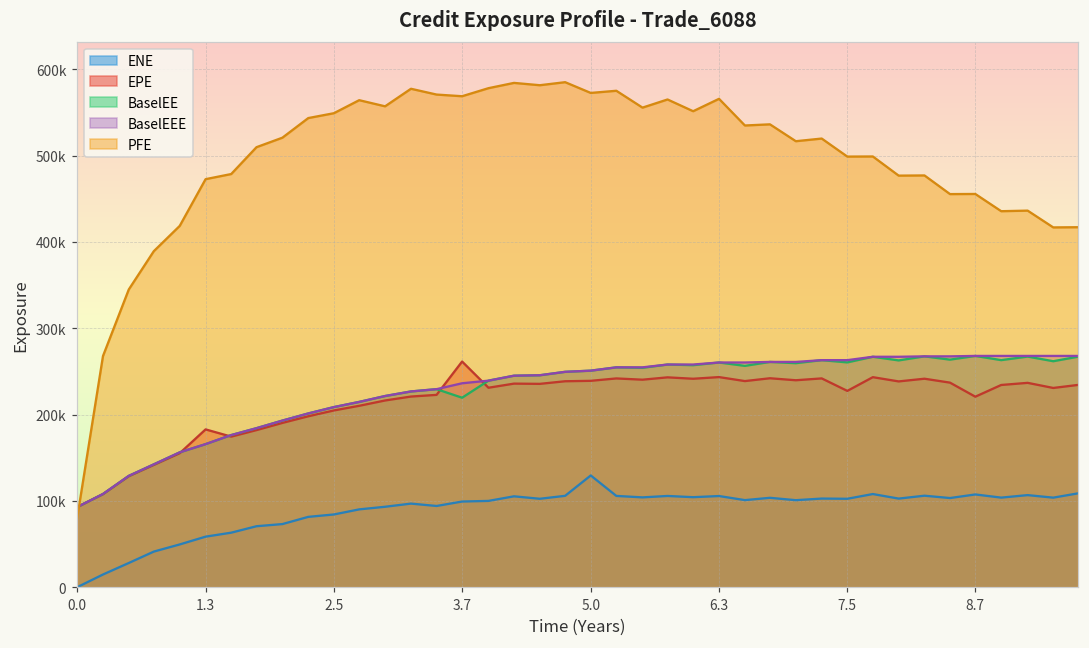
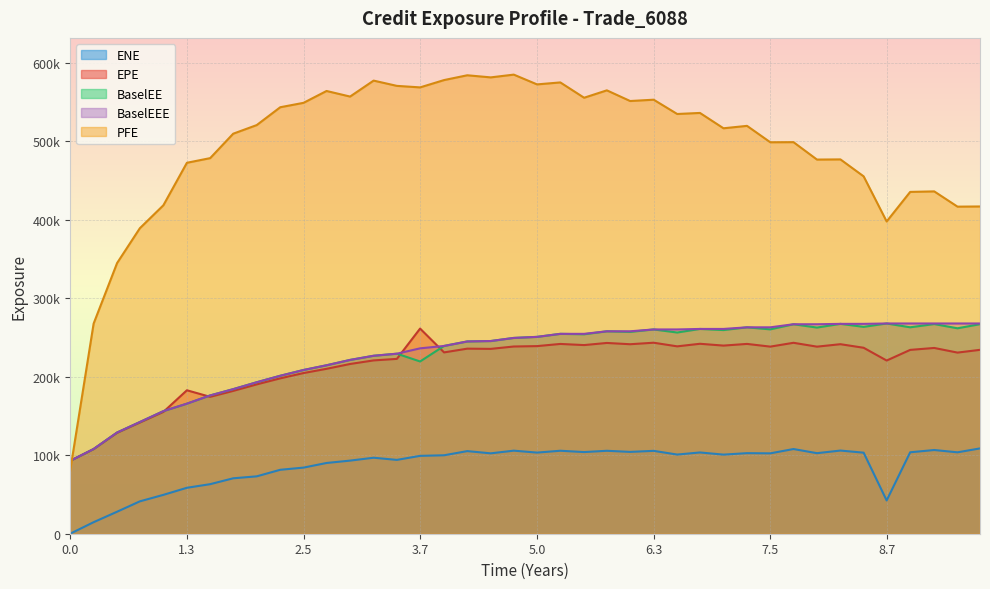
ENE, 5.0: 130000 -> 100000
PFE, 6.3: 570000 -> 550000
EPE, 7.5: 230000 -> 240000
ENE, 8.7: 110000 -> 40000
PFE, 8.7: 460000 -> 400000
